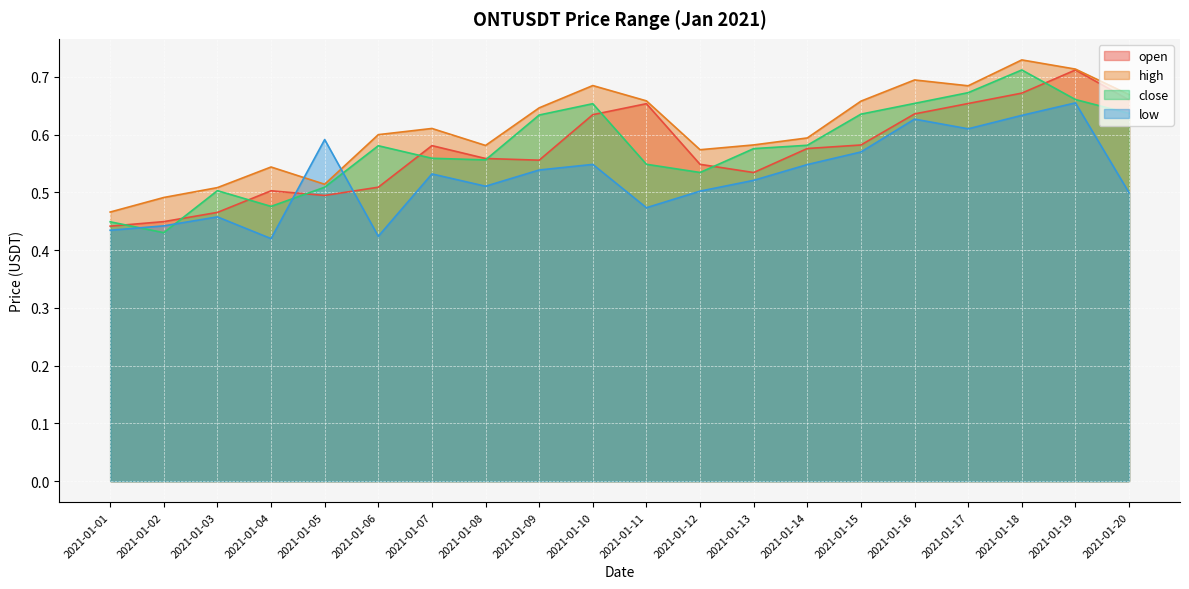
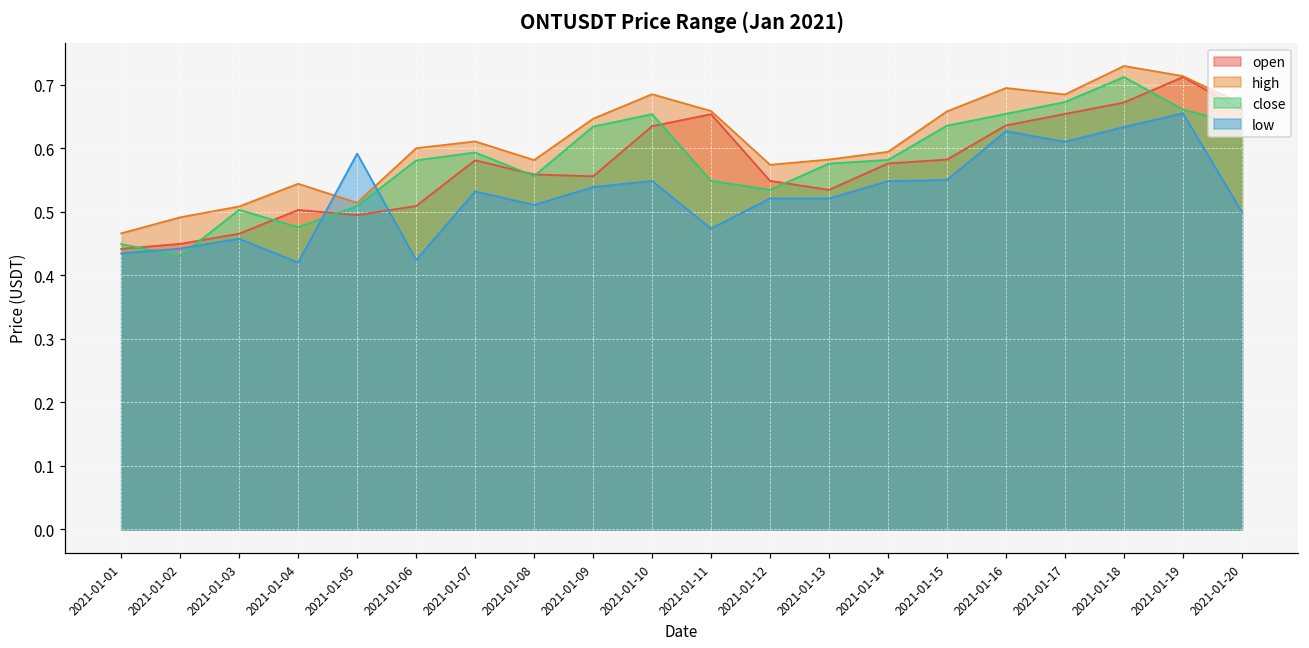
close, 2021-01-07: 0.56 -> 0.59
low, 2021-01-12: 0.50 -> 0.52
low, 2021-01-15: 0.57 -> 0.55
